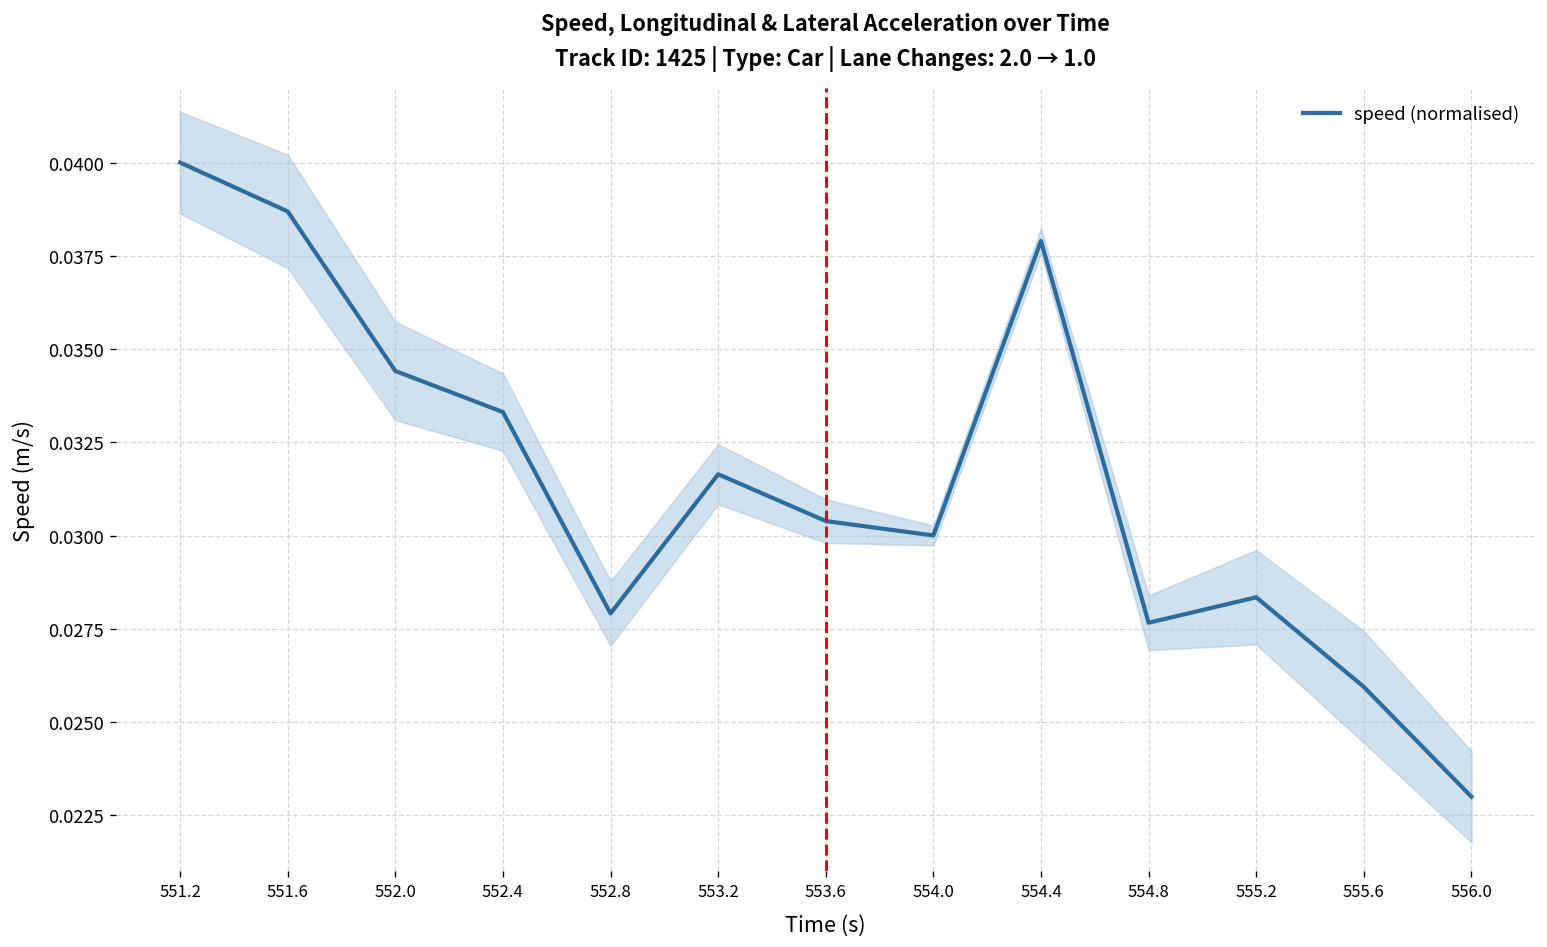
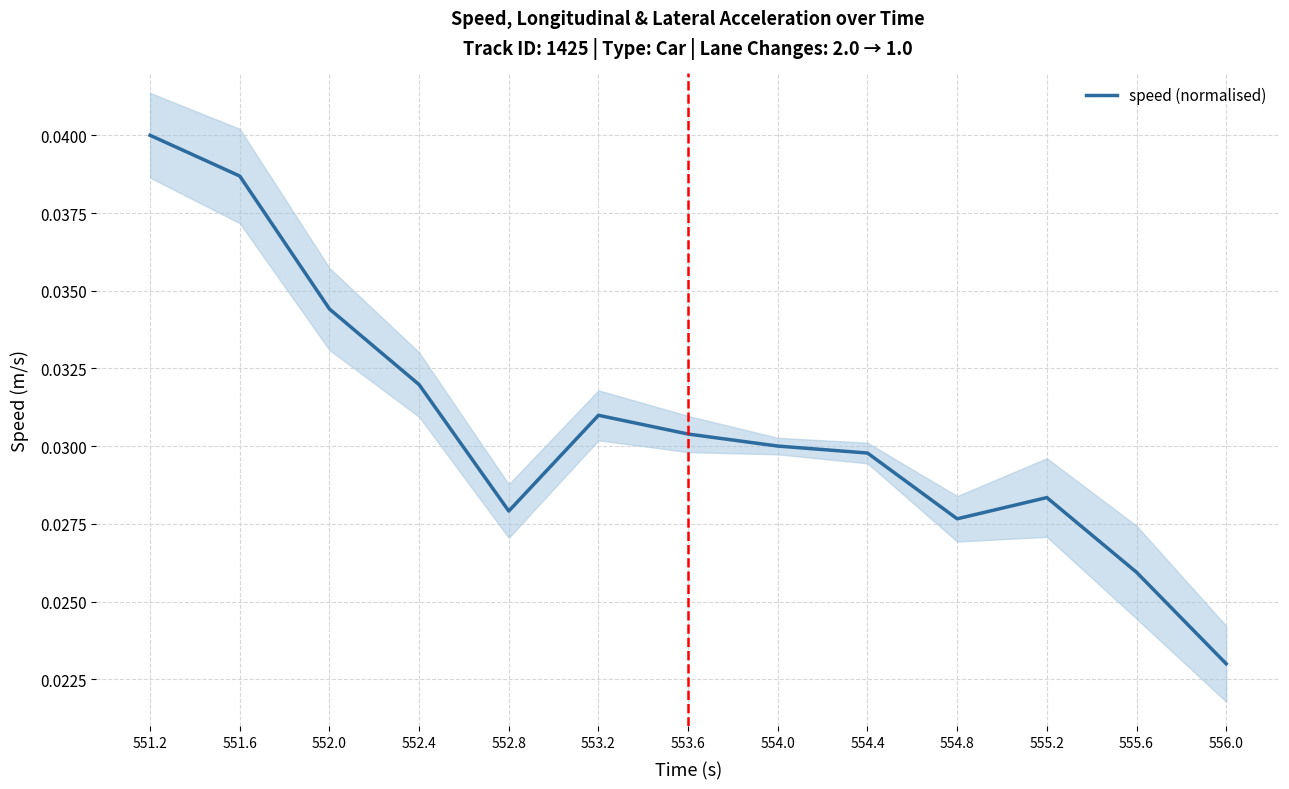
speed (normalised), 552.4: 0.0333 -> 0.0320
speed (normalised), 553.2: 0.0316 -> 0.0310
speed (normalised), 554.4: 0.0379 -> 0.0298
